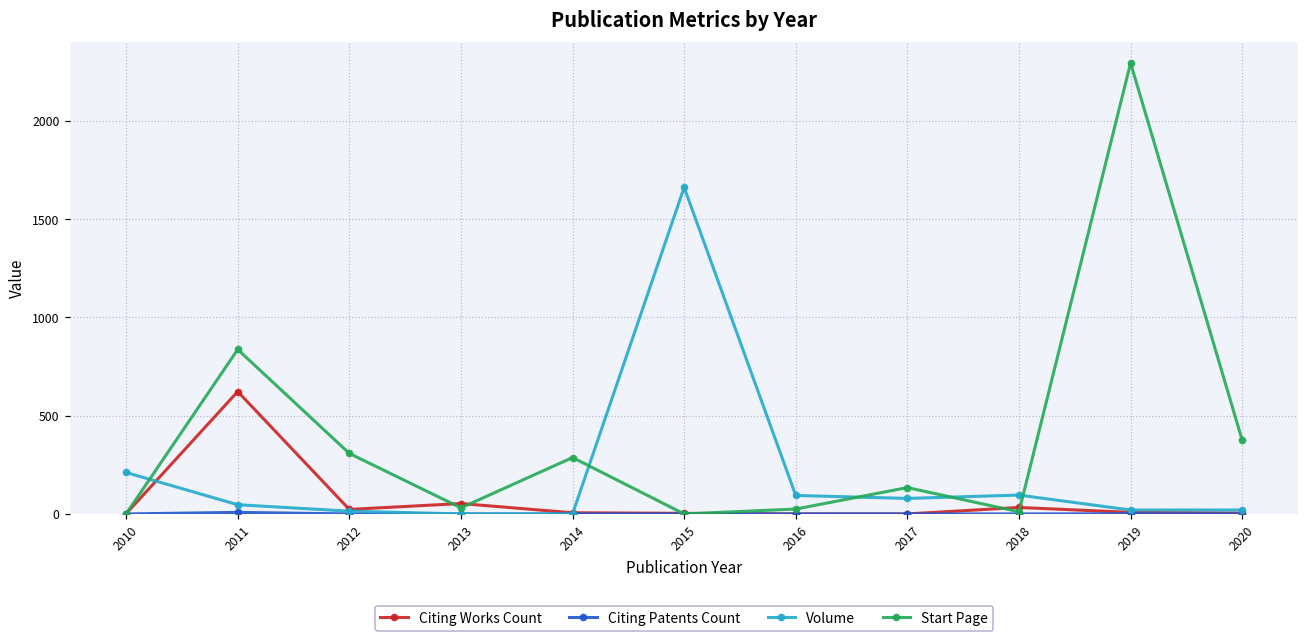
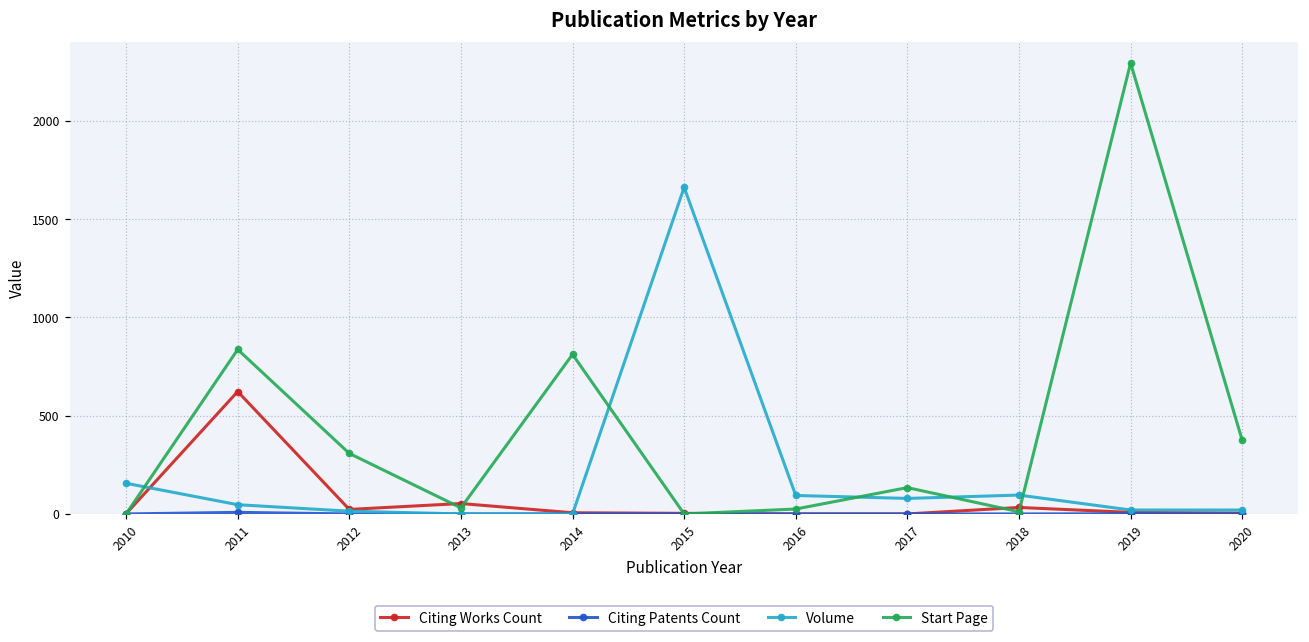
Volume, 2010: 210 -> 160
Start Page, 2014: 290 -> 810
